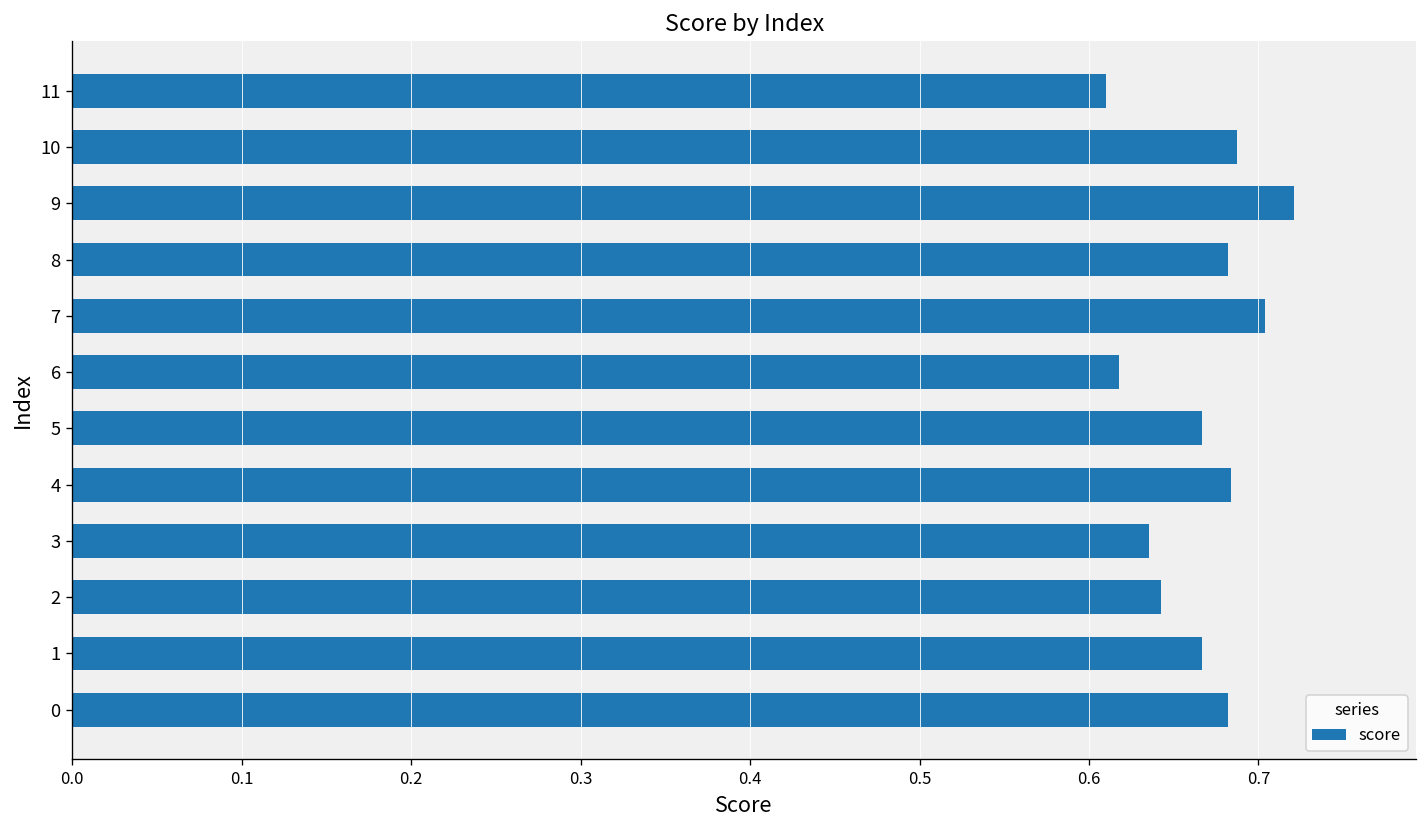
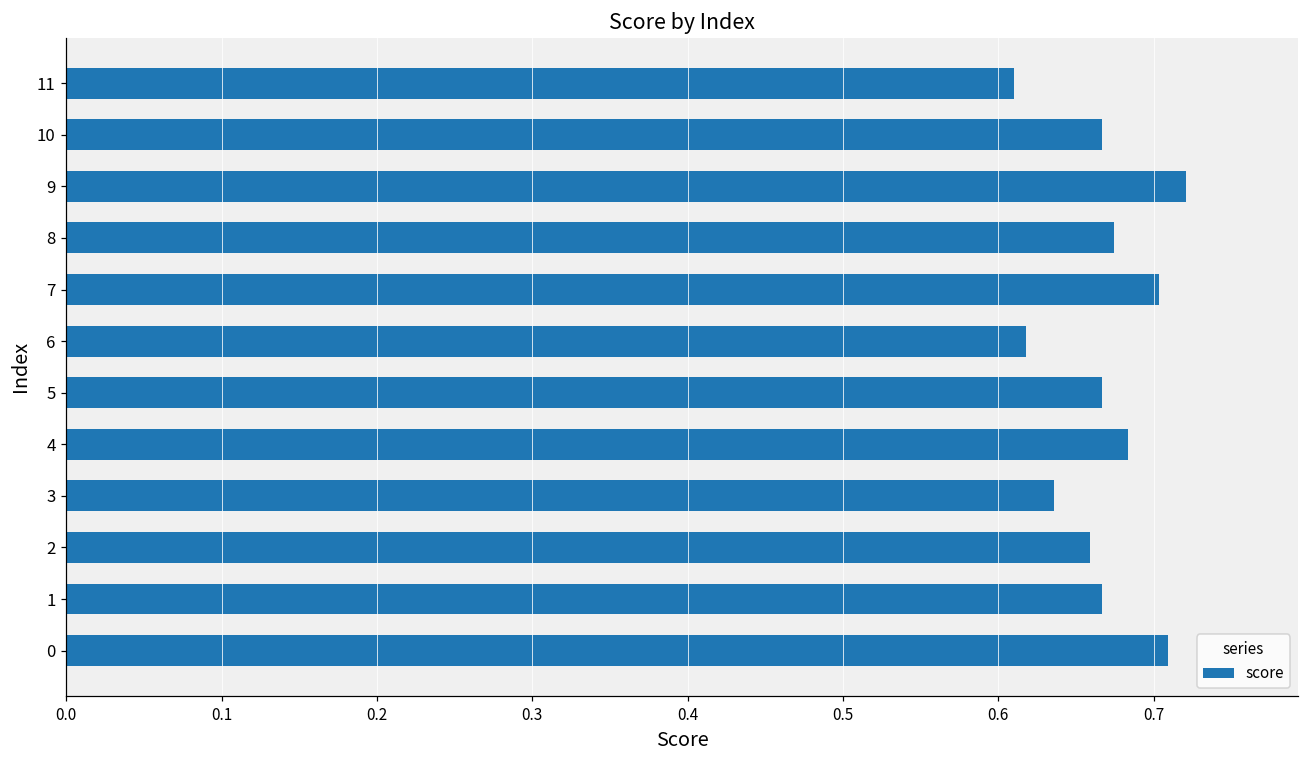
10: 0.687 -> 0.667
8: 0.682 -> 0.674
2: 0.643 -> 0.659
0: 0.682 -> 0.709
